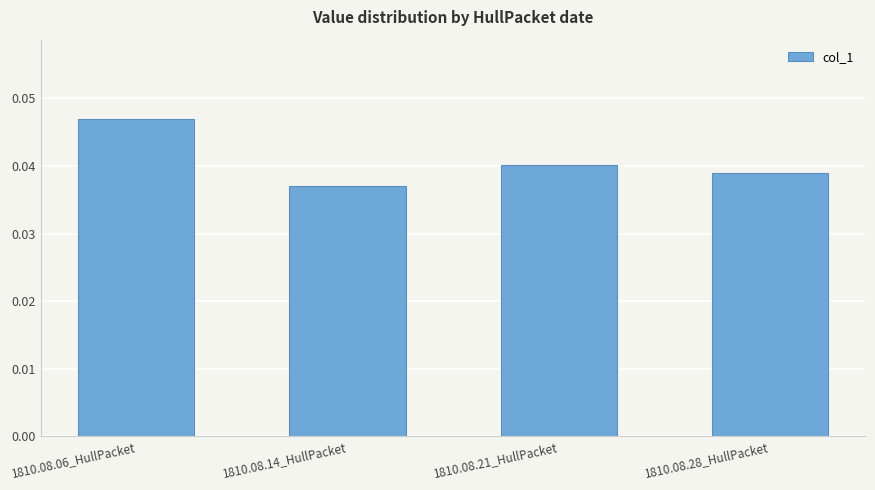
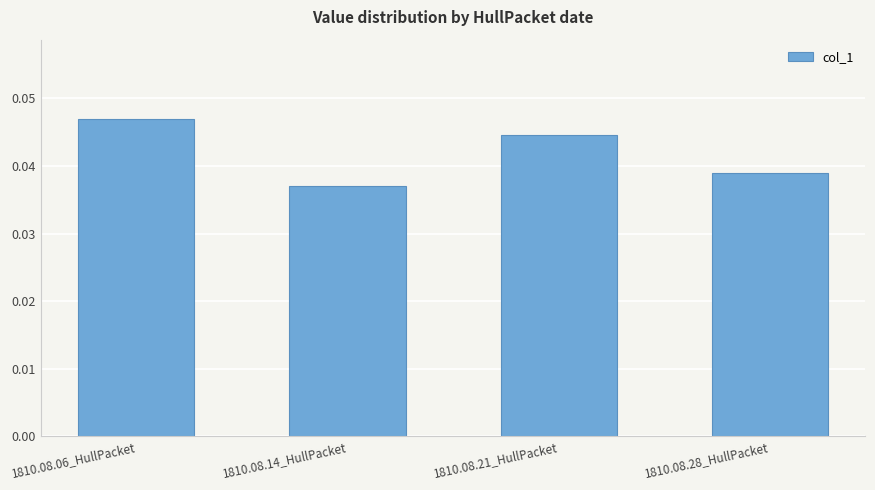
1810.08.21_HullPacket: 0.040 -> 0.045
